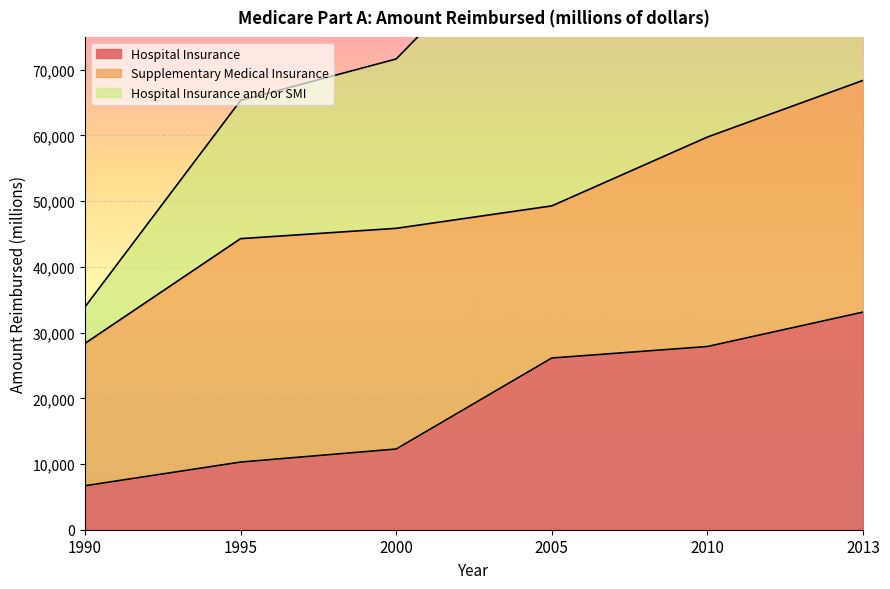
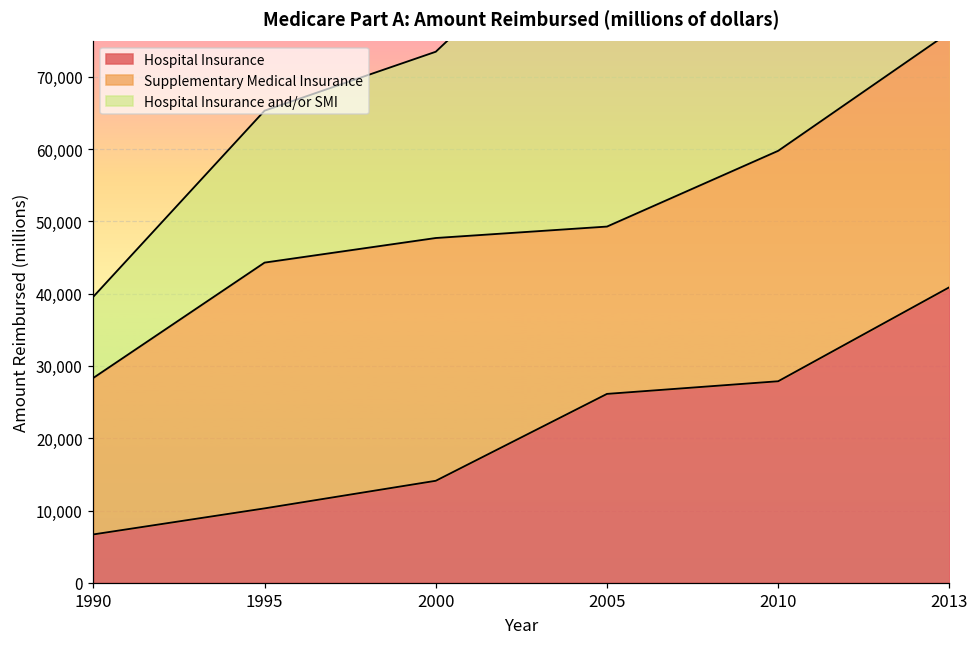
Hospital Insurance and/or SMI, 1990: 6,000 -> 11,000
Hospital Insurance, 2000: 12,000 -> 14,000
Hospital Insurance, 2013: 33,000 -> 41,000
